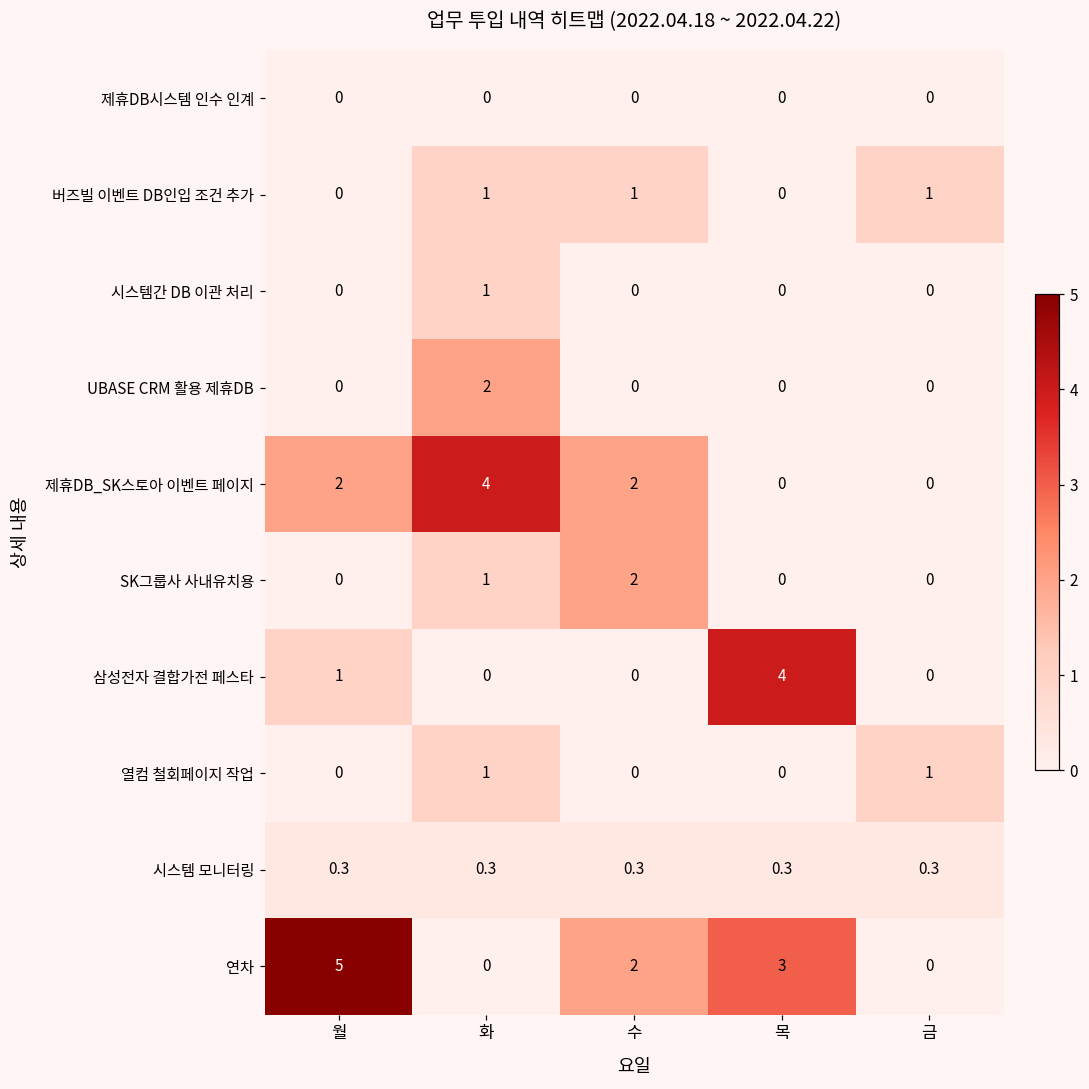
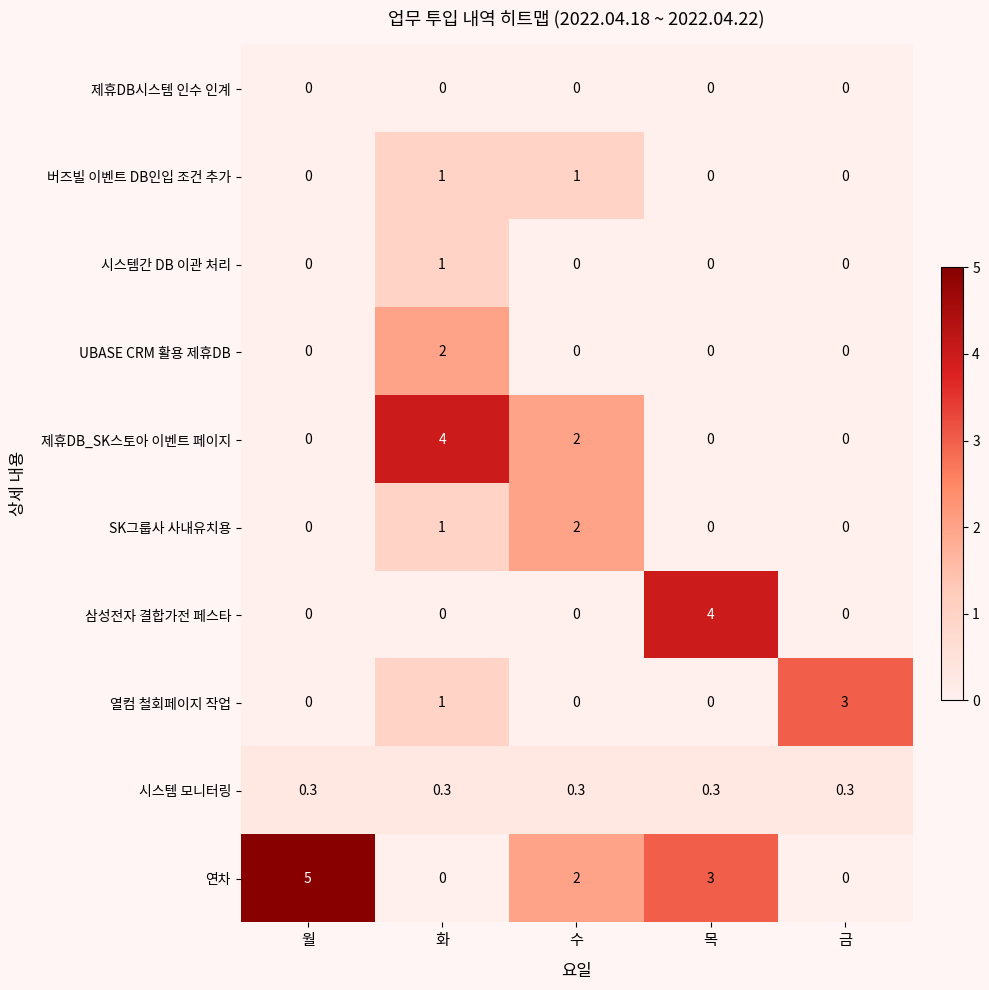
버즈빌 이벤트 DB인입 조건 추가, 금: 1 -> 0
제휴DB_SK스토아 이벤트 페이지, 월: 2 -> 0
삼성전자 결합가전 페스타, 월: 1 -> 0
열컴 철회페이지 작업, 금: 1 -> 3
